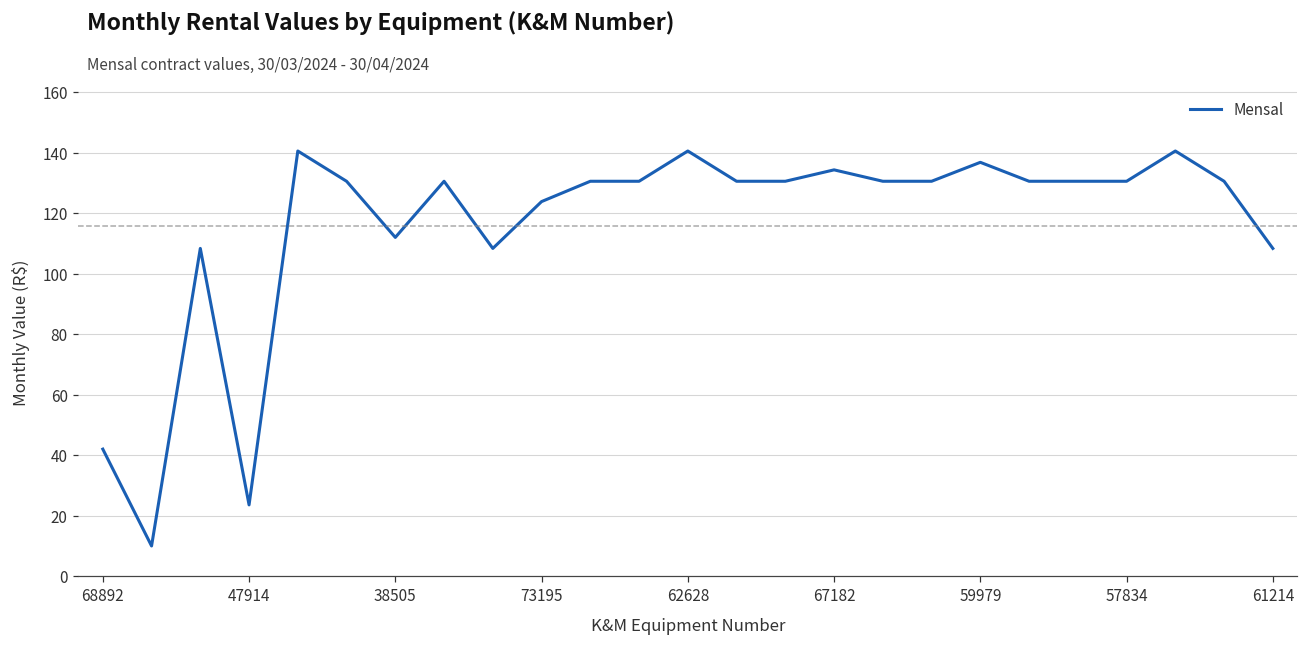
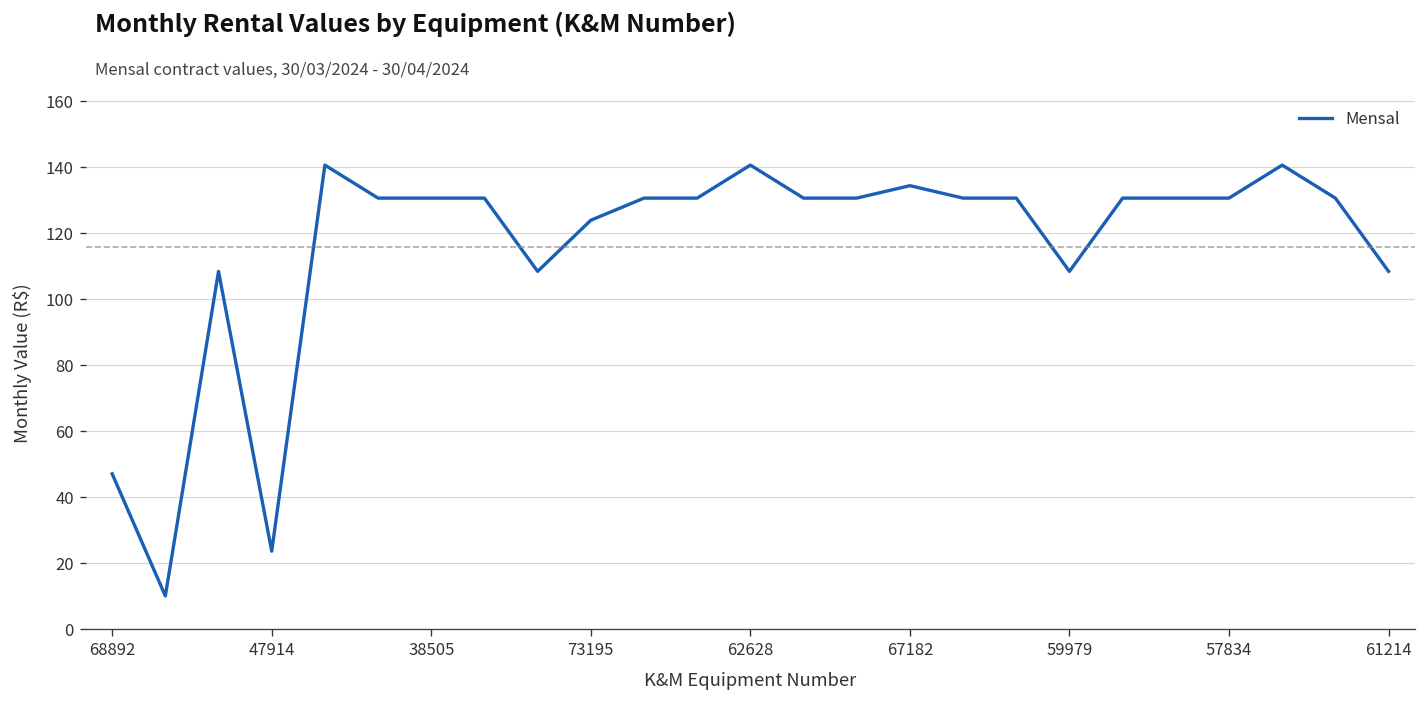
68892: 42 -> 47
38505: 112 -> 131
59979: 137 -> 108
